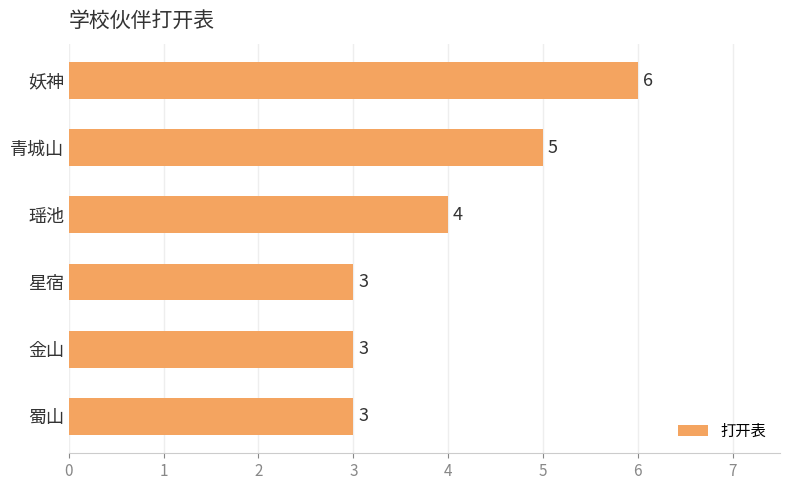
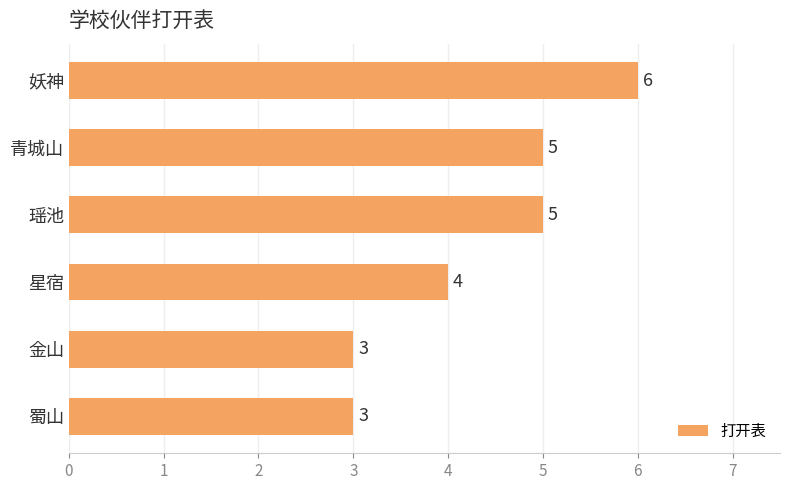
瑶池: 4 -> 5
星宿: 3 -> 4
